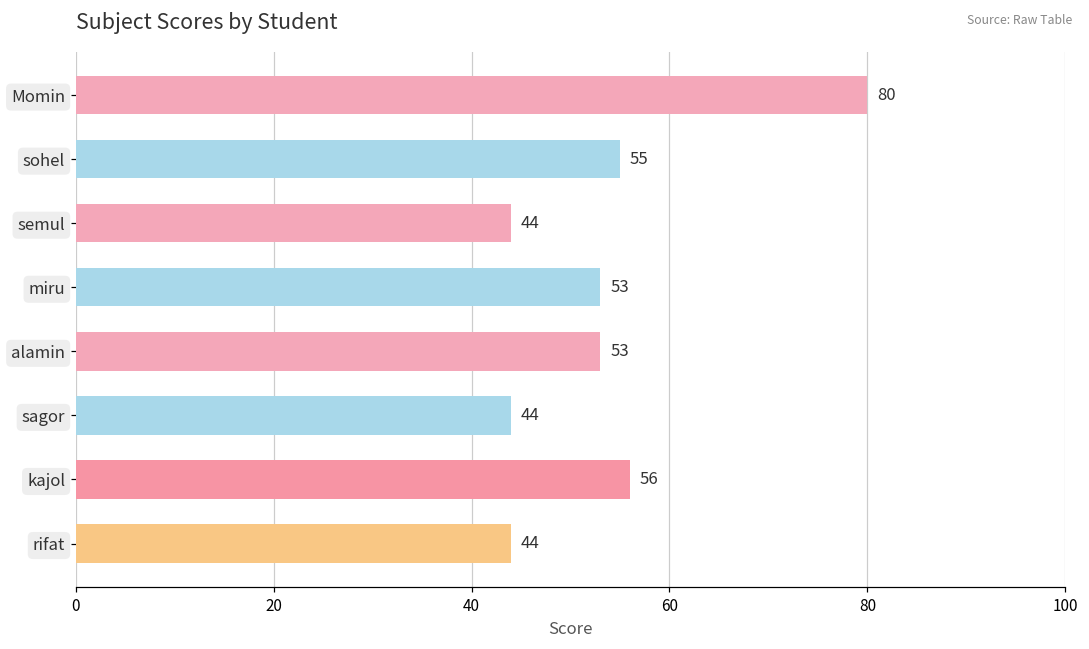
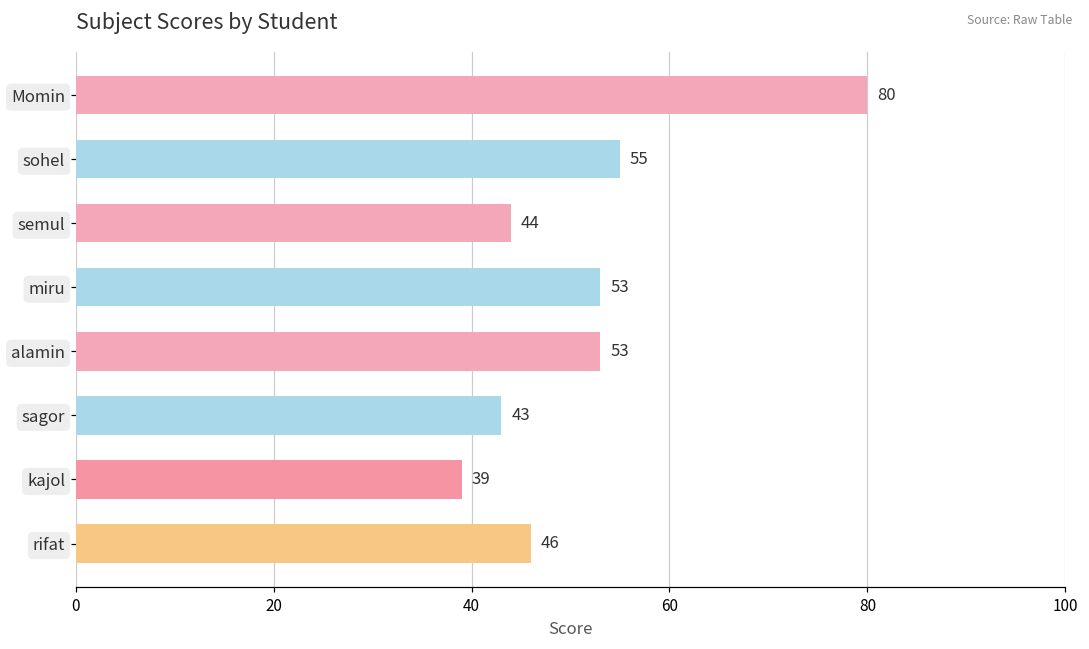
sagor: 44 -> 43
kajol: 56 -> 39
rifat: 44 -> 46
